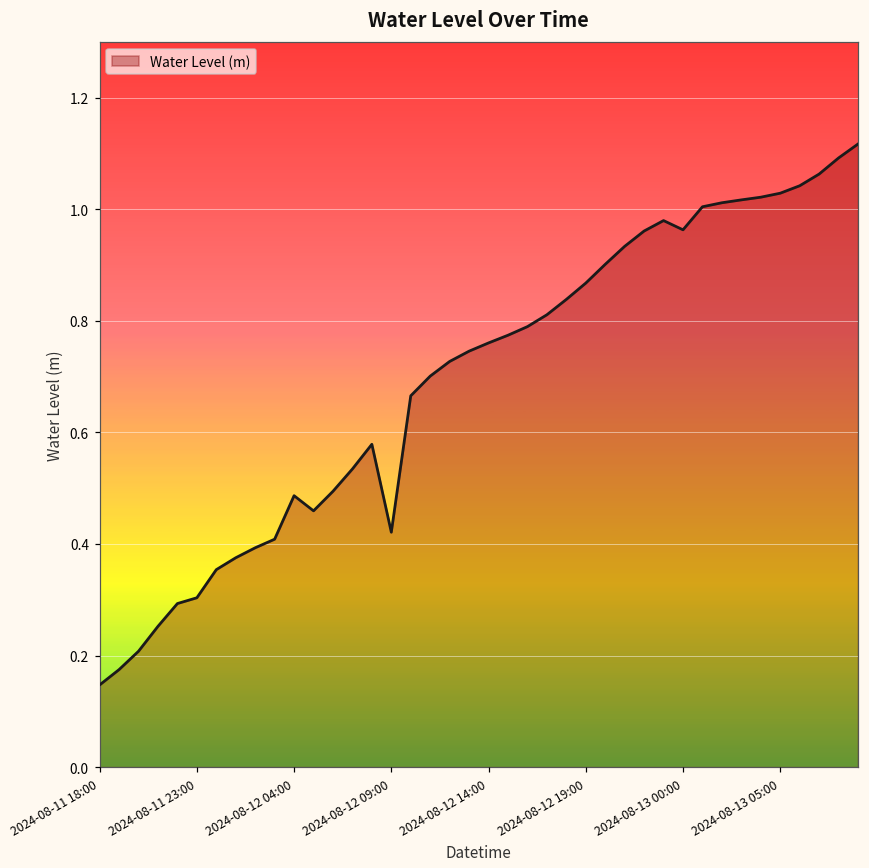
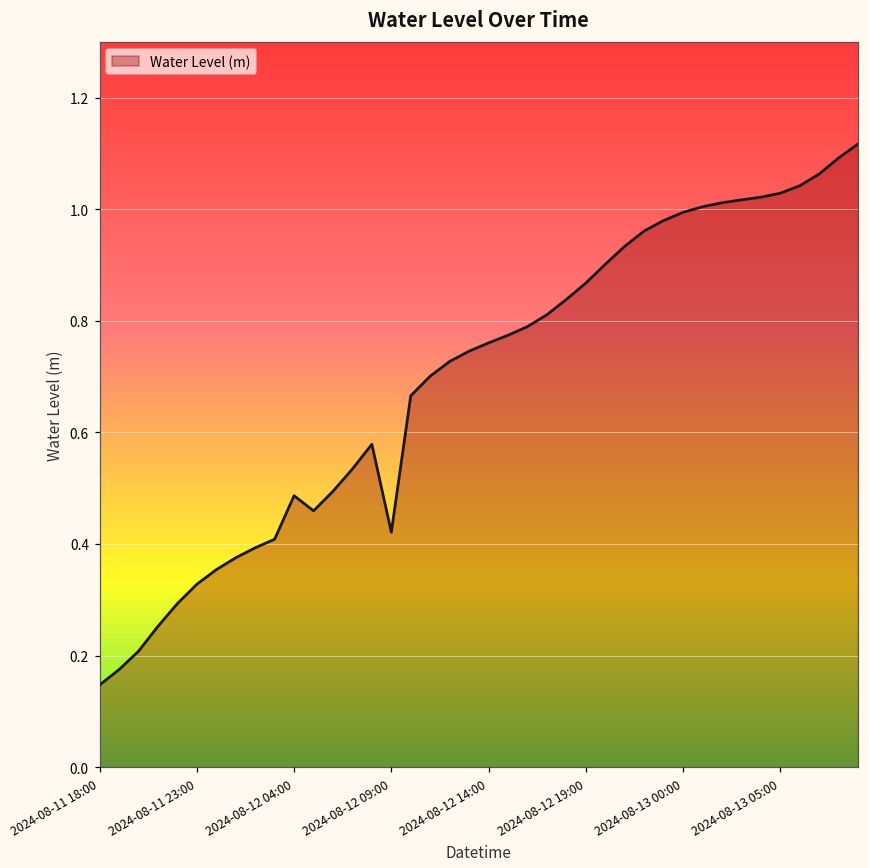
2024-08-11 23:00: 0.30 -> 0.33
2024-08-13 00:00: 0.96 -> 0.99
